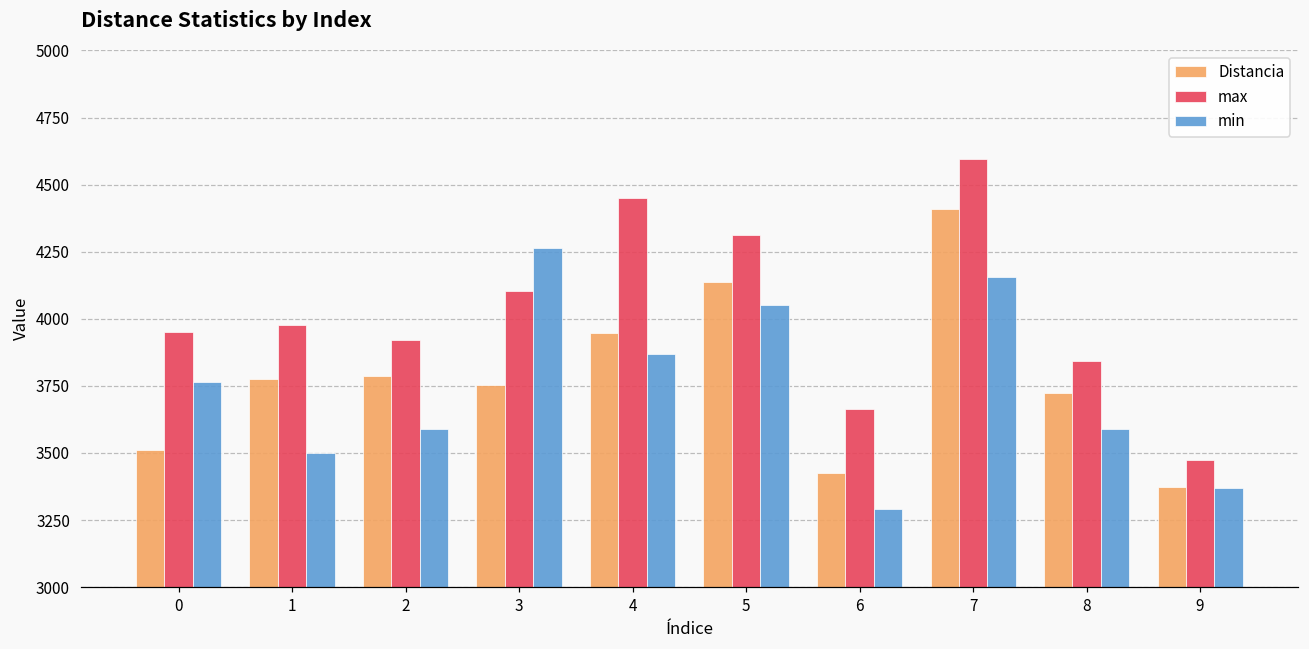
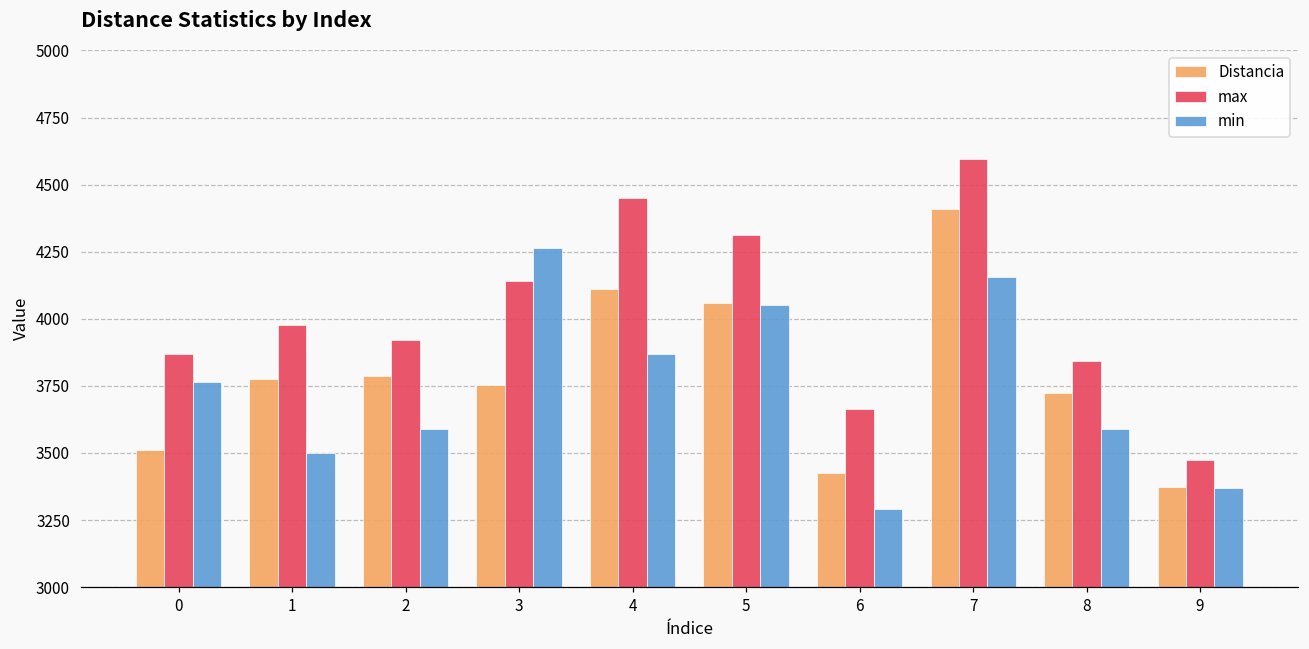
max, 0: 3950 -> 3870
max, 3: 4110 -> 4140
Distancia, 4: 3950 -> 4110
Distancia, 5: 4140 -> 4060
